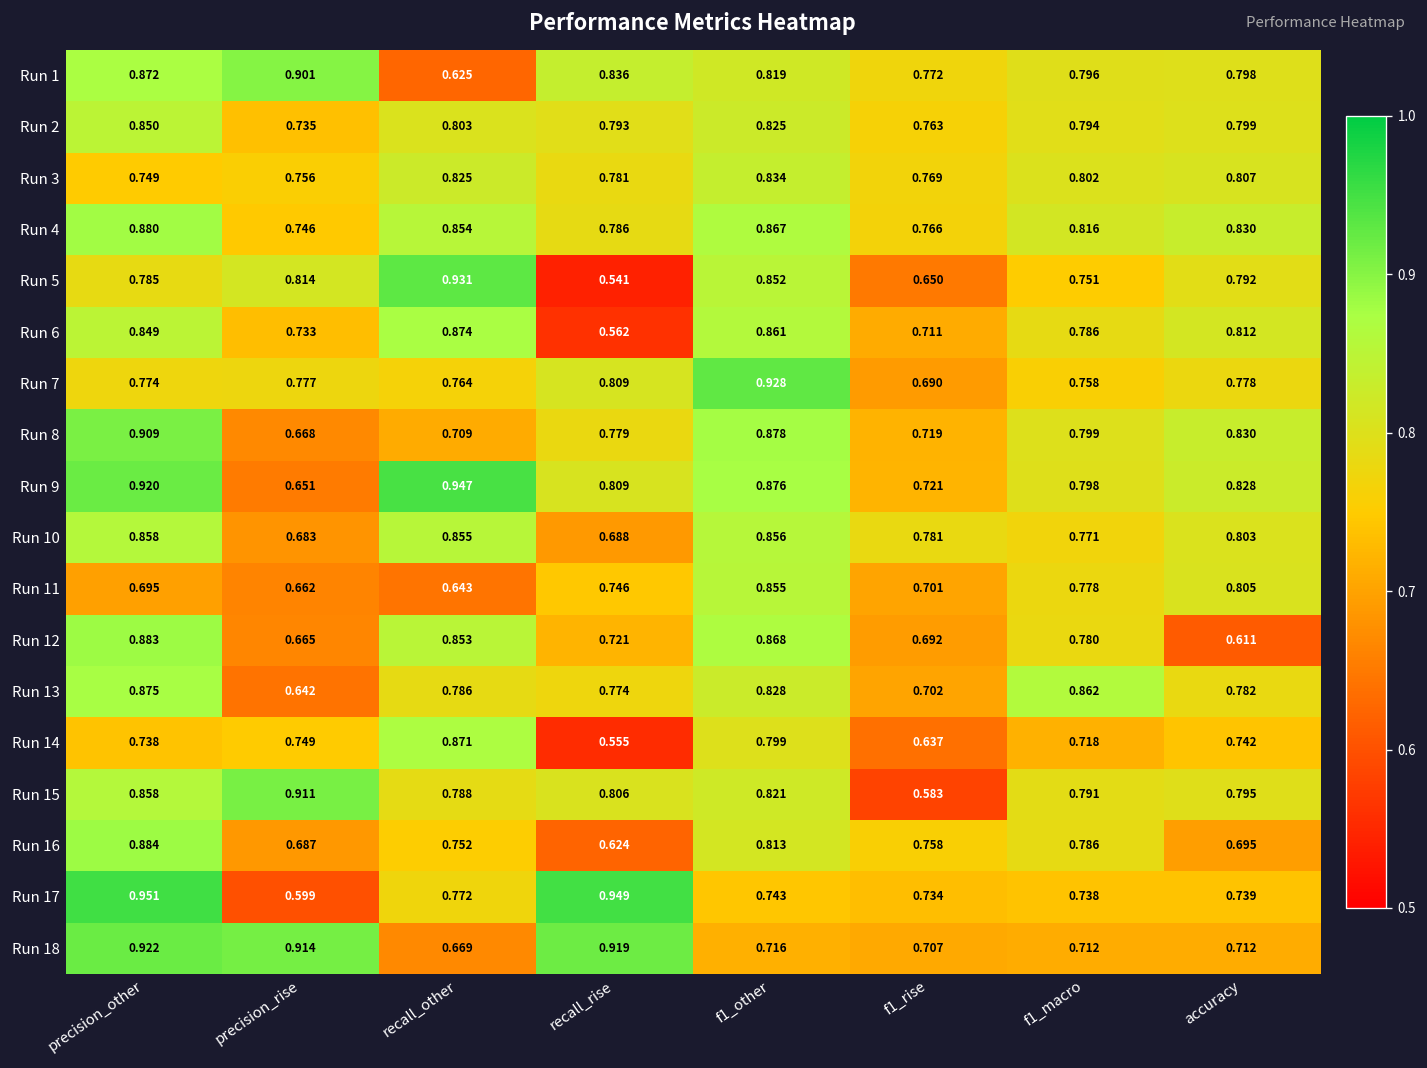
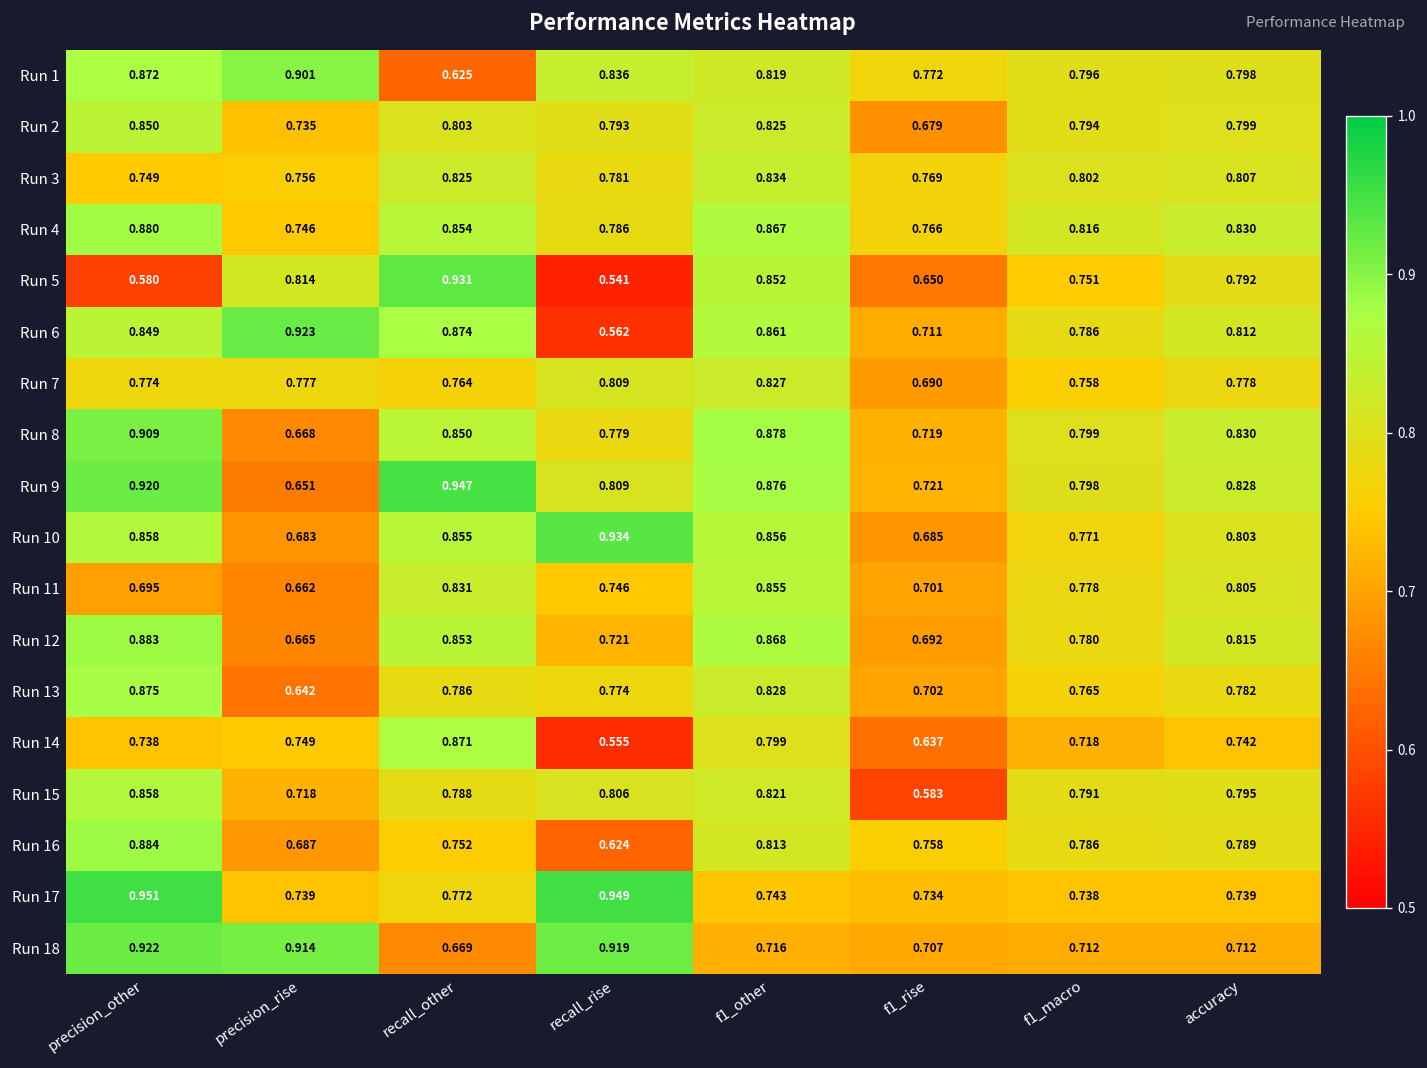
Run 2, f1_rise: 0.763 -> 0.679
Run 5, precision_other: 0.785 -> 0.580
Run 6, precision_rise: 0.733 -> 0.923
Run 7, f1_other: 0.928 -> 0.827
Run 8, recall_other: 0.709 -> 0.850
Run 10, recall_rise: 0.688 -> 0.934
Run 10, f1_rise: 0.781 -> 0.685
Run 11, recall_other: 0.643 -> 0.831
Run 12, accuracy: 0.611 -> 0.815
Run 13, f1_macro: 0.862 -> 0.765
Run 15, precision_rise: 0.911 -> 0.718
Run 16, accuracy: 0.695 -> 0.789
Run 17, precision_rise: 0.599 -> 0.739
